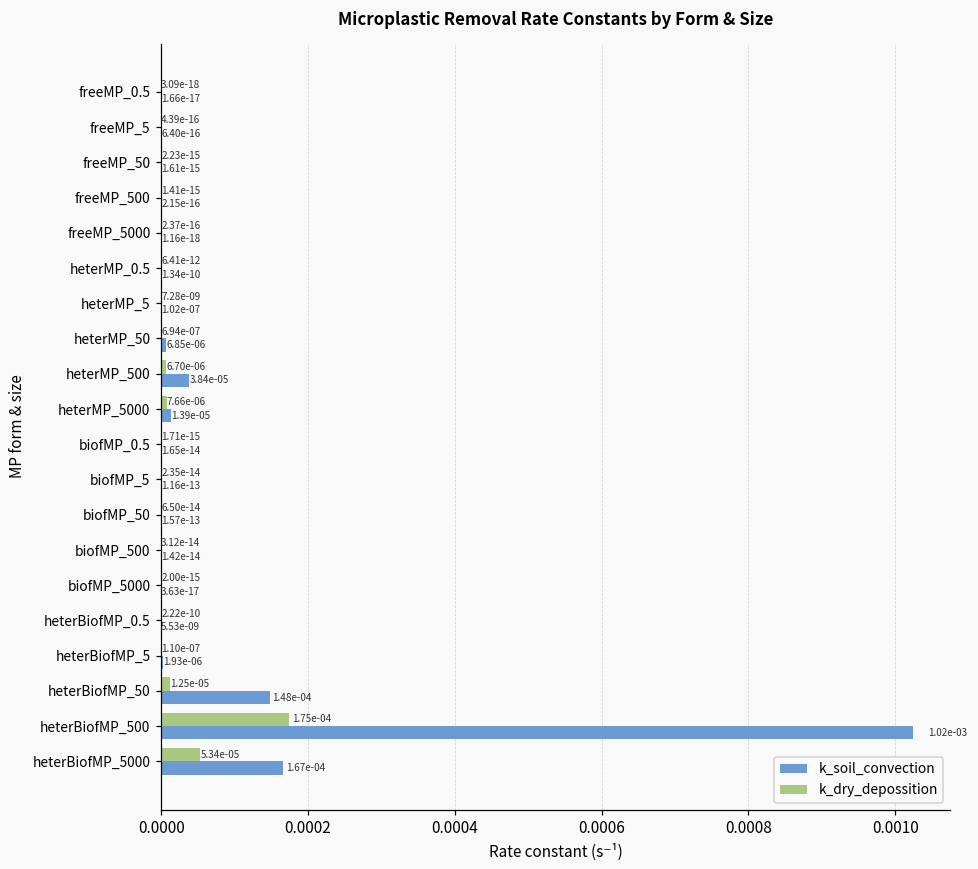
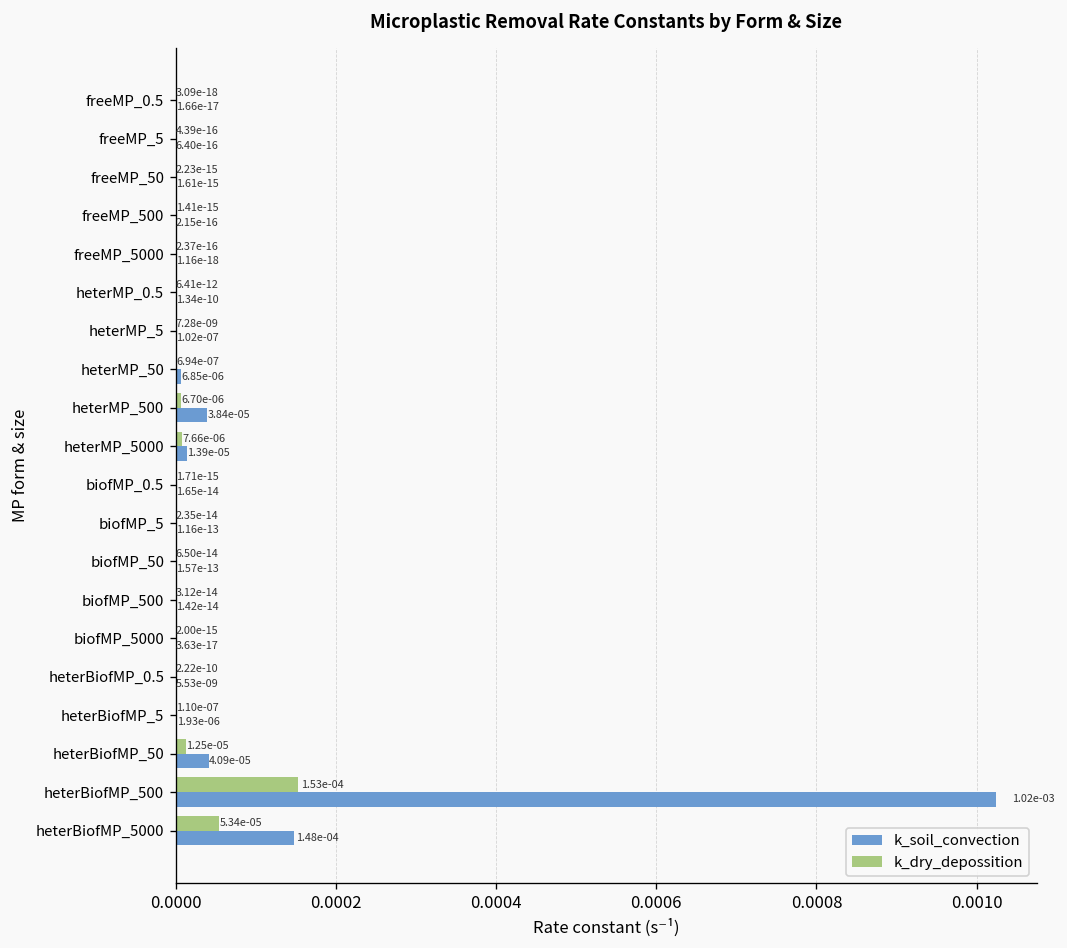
k_soil_convection, heterBiofMP_50: 1.48e-04 -> 4.09e-05
k_dry_depossition, heterBiofMP_500: 1.75e-04 -> 1.53e-04
k_soil_convection, heterBiofMP_5000: 1.67e-04 -> 1.48e-04
